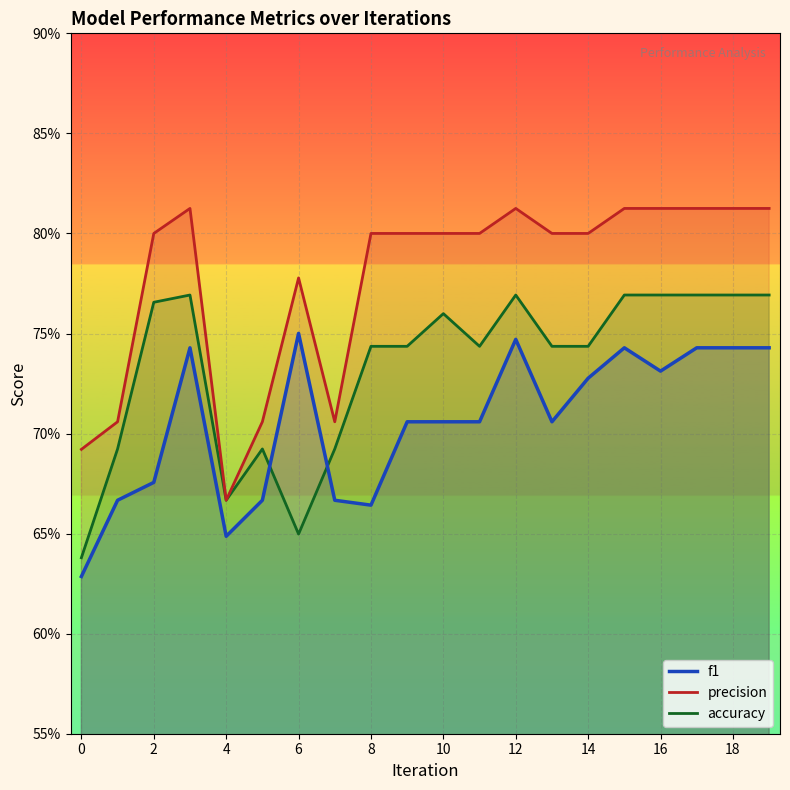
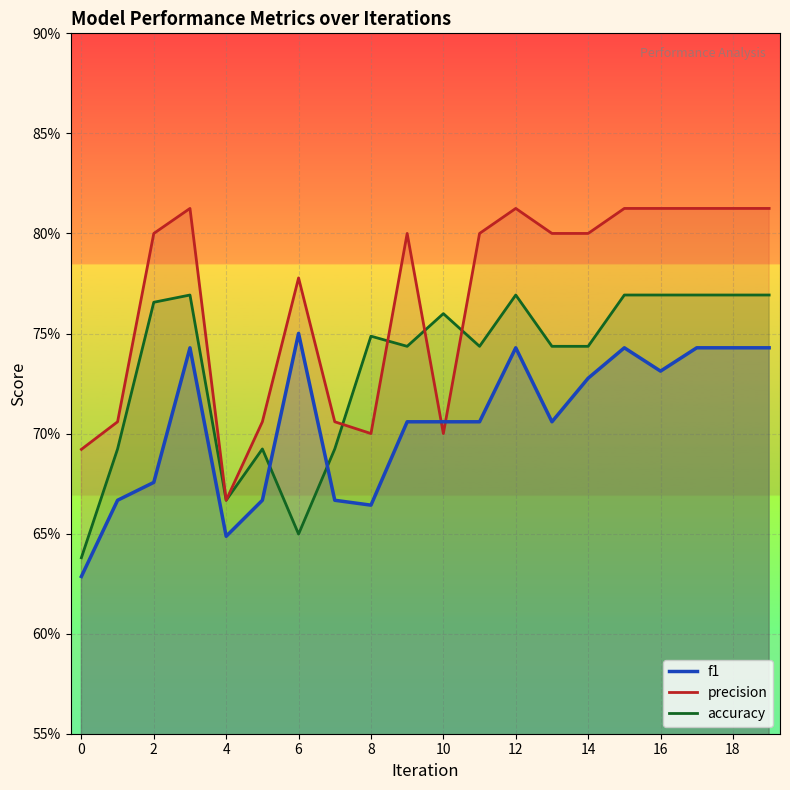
precision, 8: 80.0% -> 70.0%
accuracy, 8: 74.4% -> 74.9%
precision, 10: 80.0% -> 70.0%
f1, 12: 74.7% -> 74.3%
